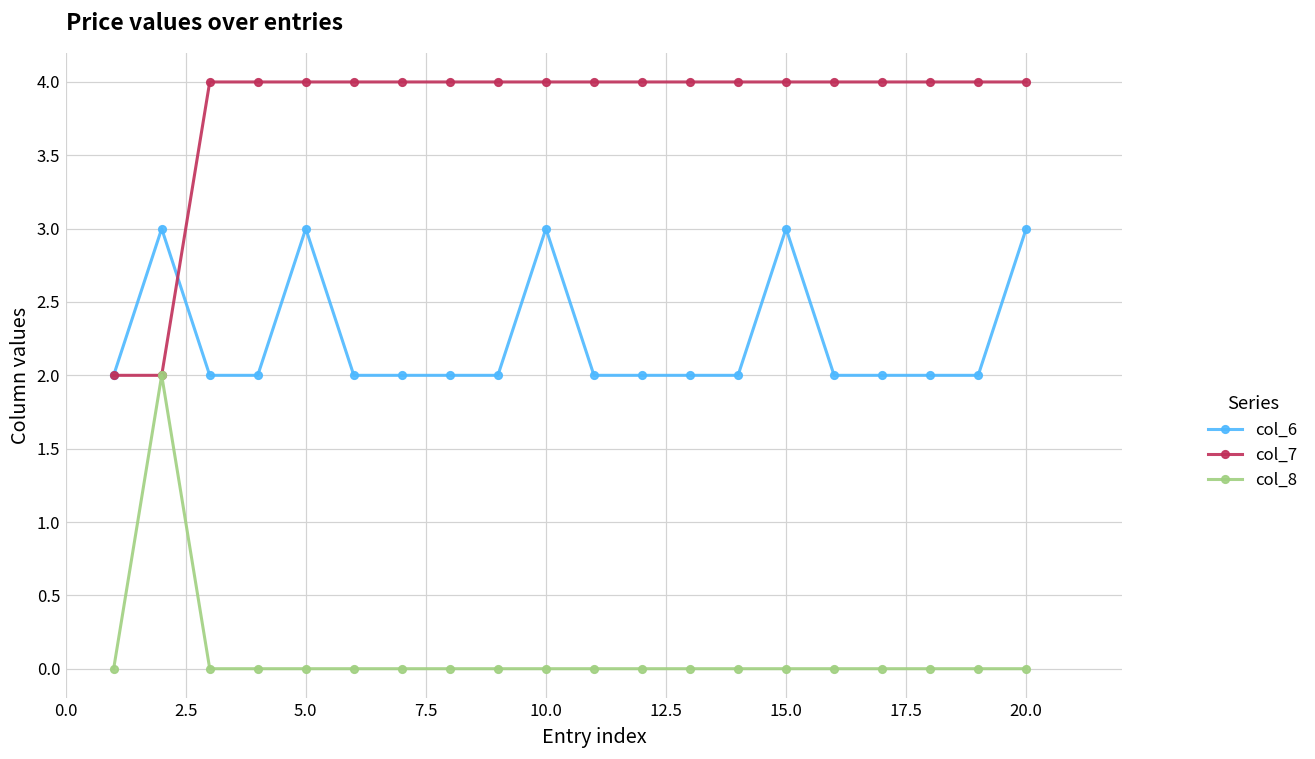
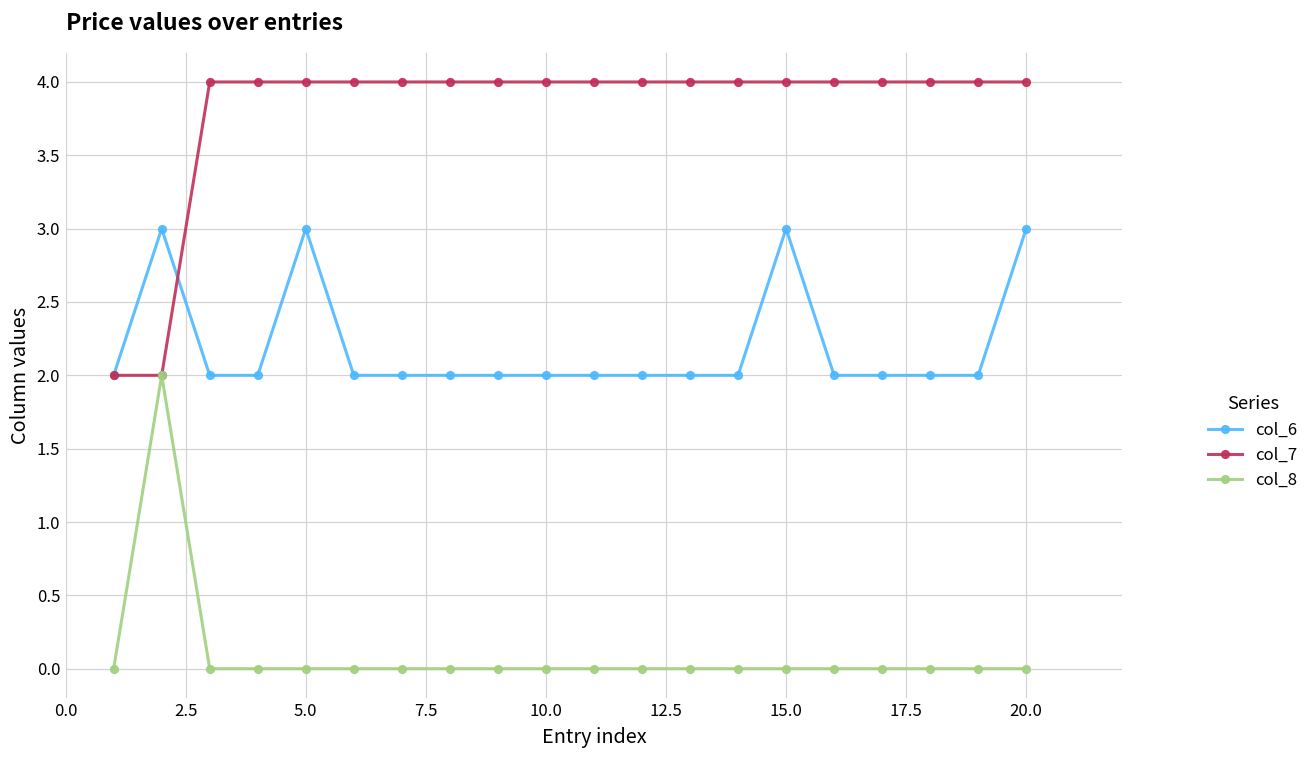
col_6, 10.0: 3 -> 2
